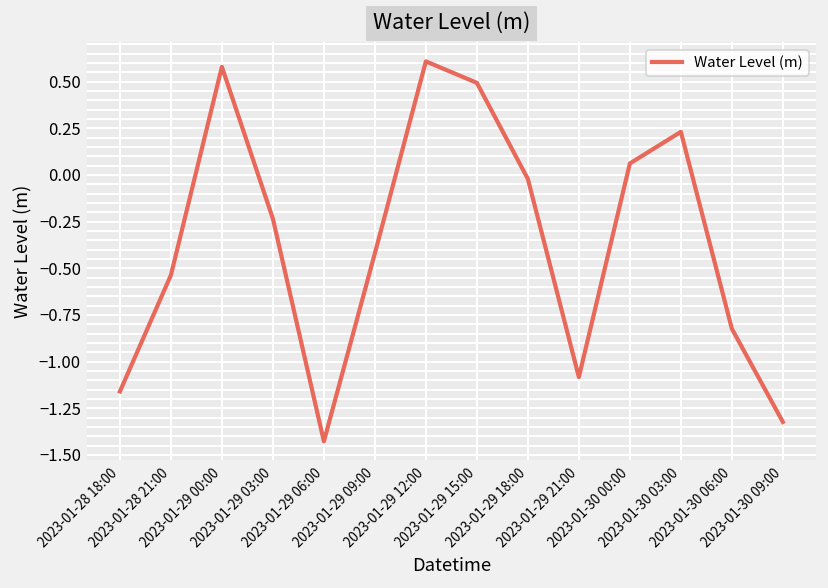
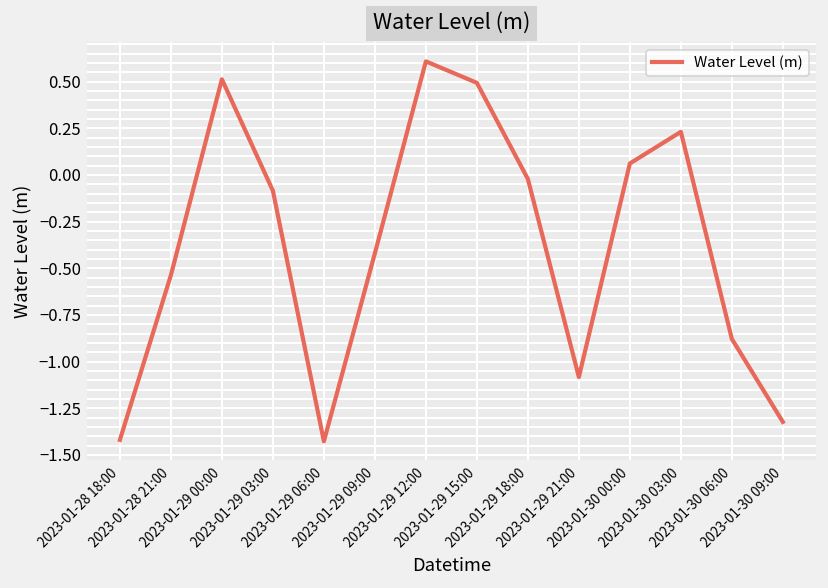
2023-01-28 18:00: -1.16 -> -1.42
2023-01-29 00:00: 0.58 -> 0.51
2023-01-29 03:00: -0.23 -> -0.08
2023-01-30 06:00: -0.82 -> -0.88
